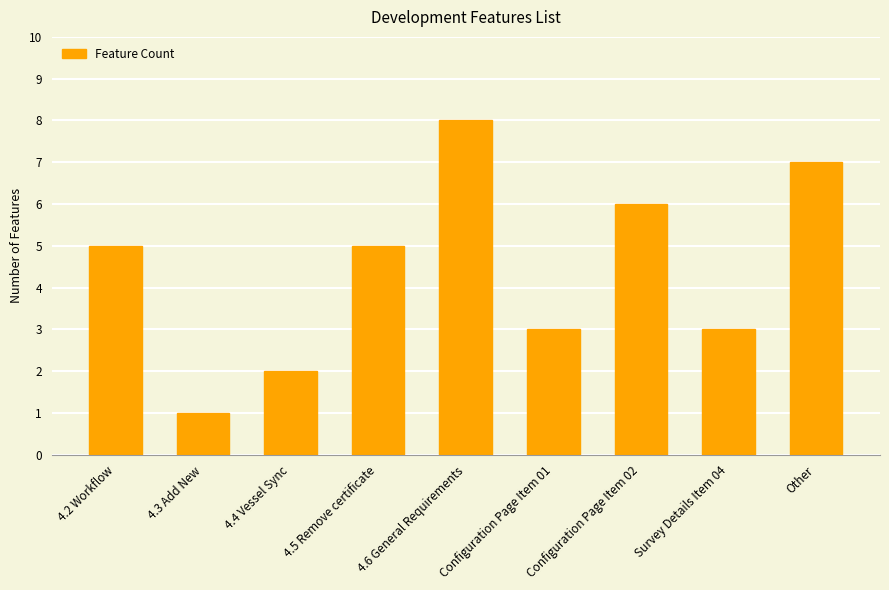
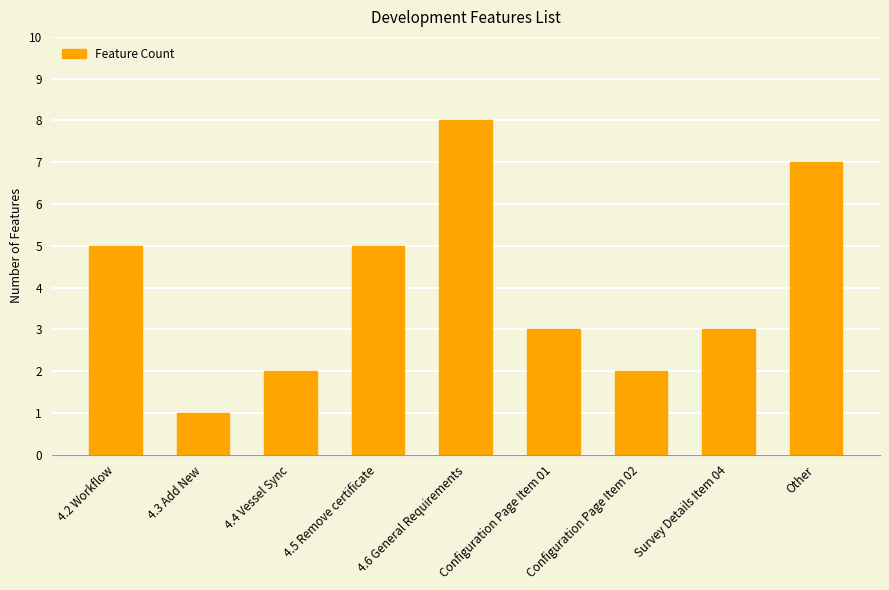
Configuration Page Item 02: 6 -> 2
